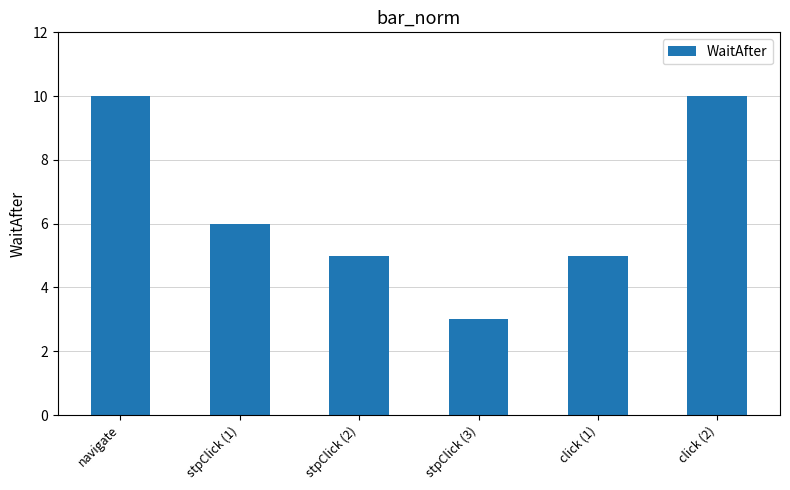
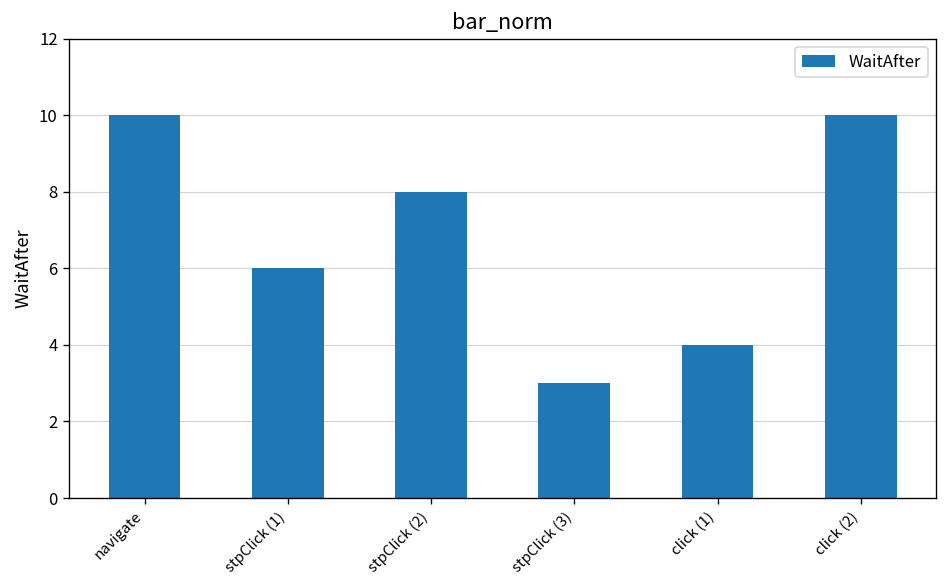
stpClick (2): 5 -> 8
click (1): 5 -> 4
